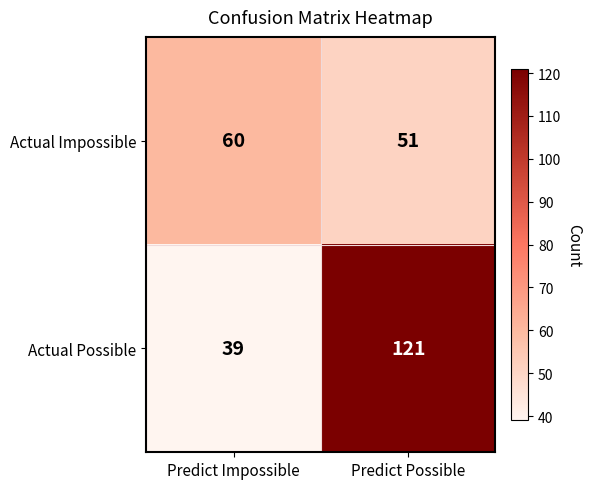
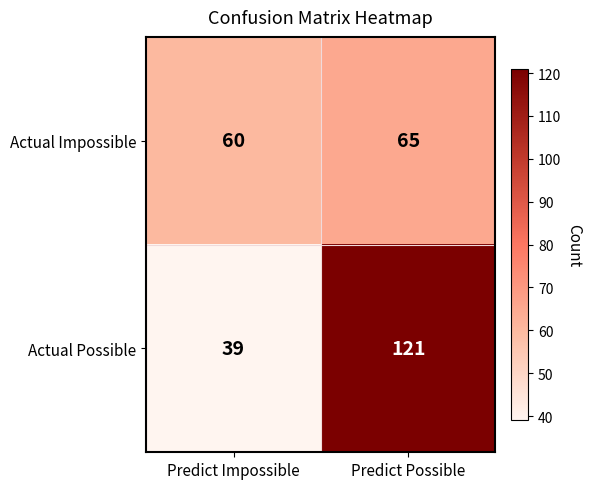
Actual Impossible, Predict Possible: 51 -> 65
